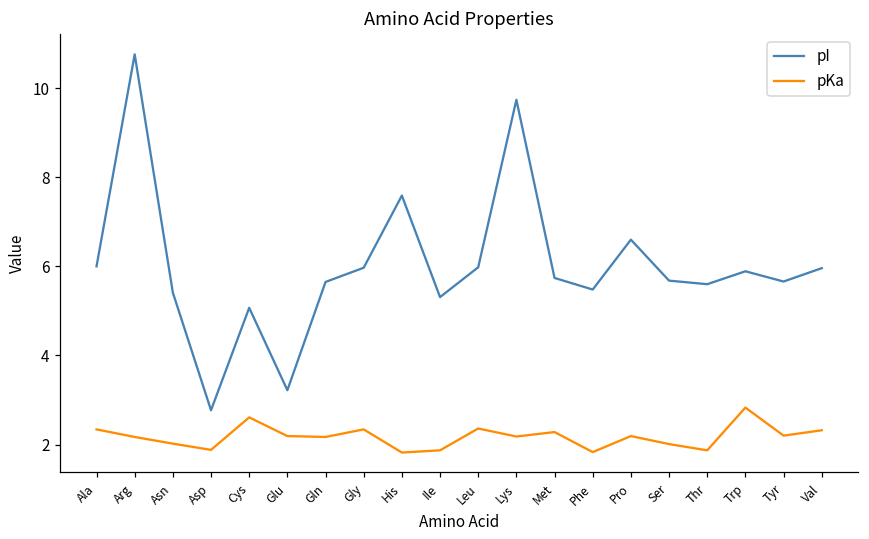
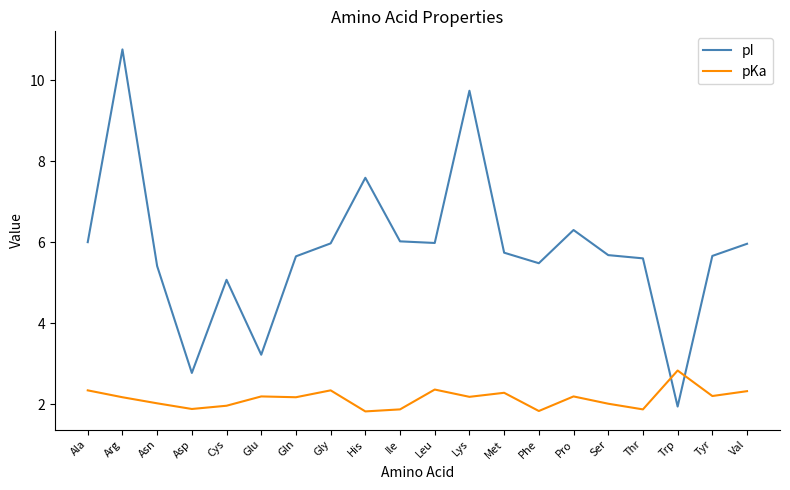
pKa, Cys: 2.6 -> 2.0
pI, Ile: 5.3 -> 6.0
pI, Pro: 6.6 -> 6.3
pI, Trp: 5.9 -> 1.9
